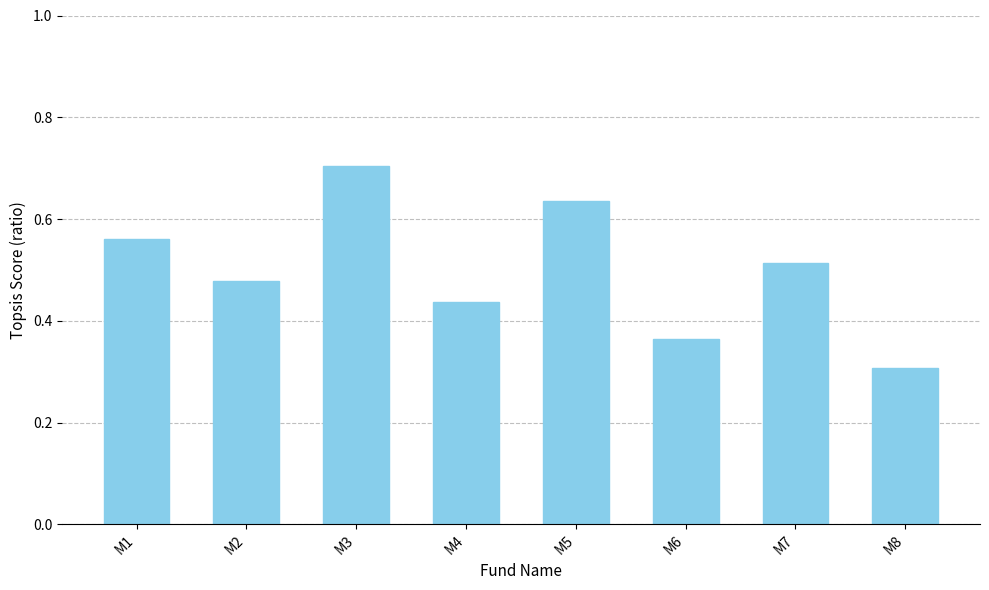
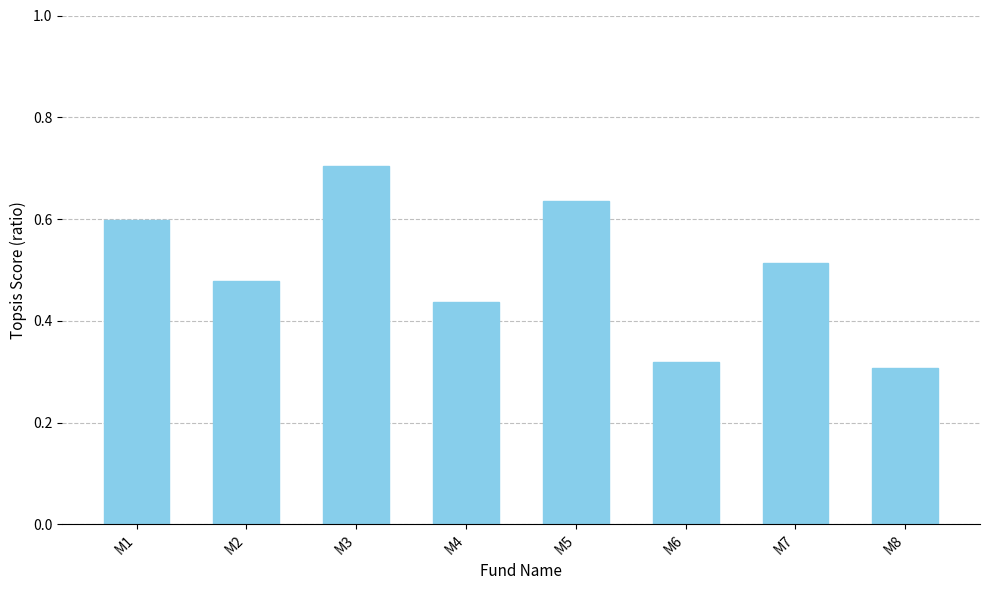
M1: 0.56 -> 0.60
M6: 0.37 -> 0.32
